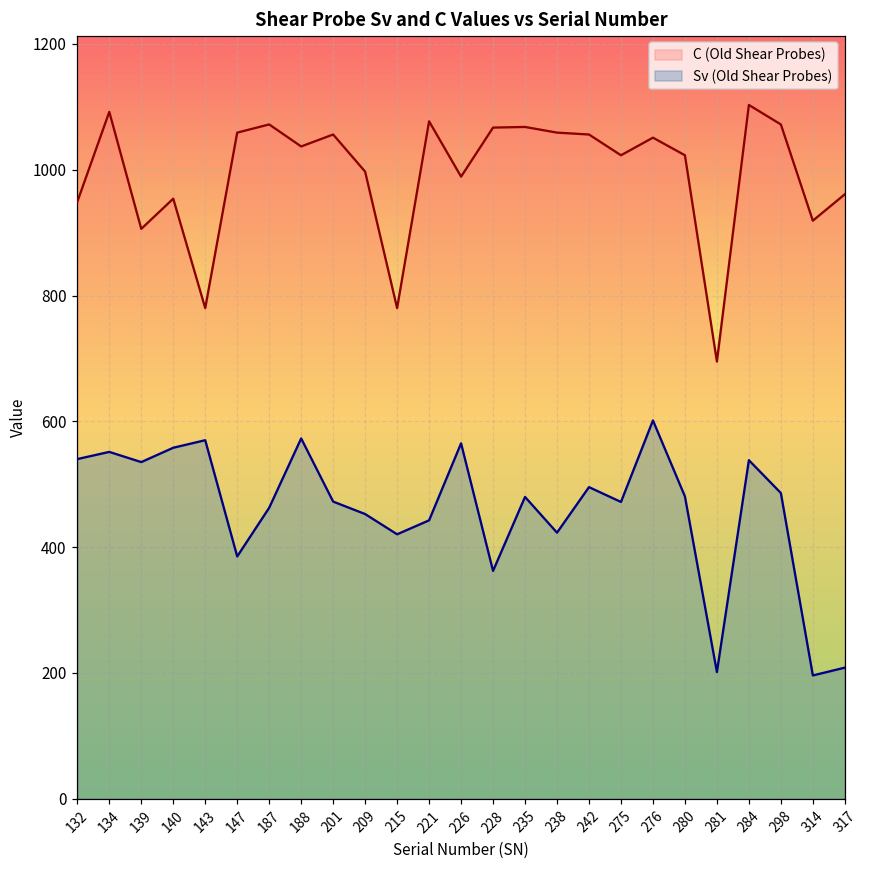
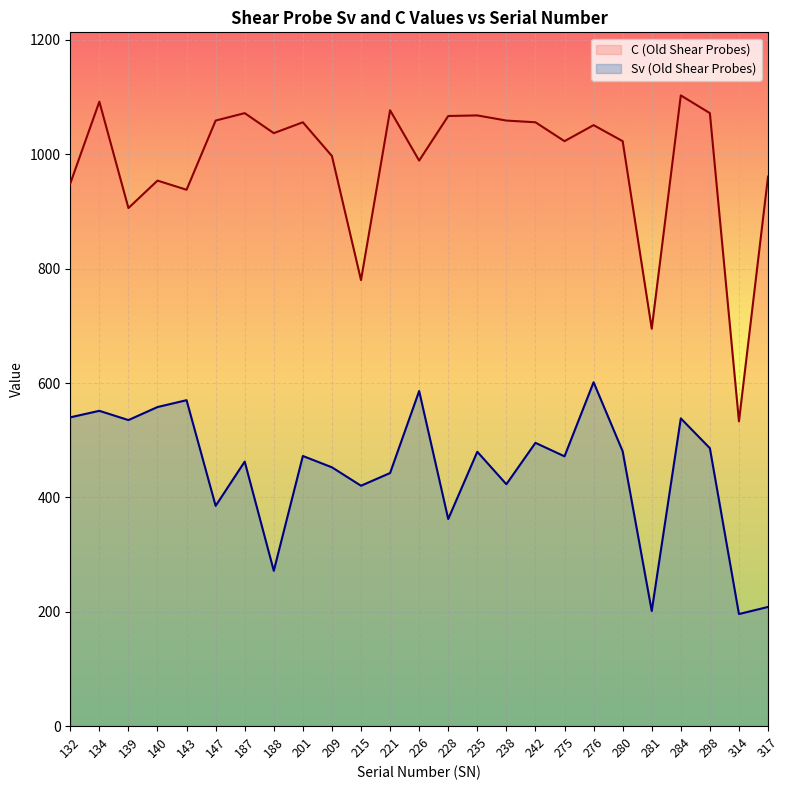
C (Old Shear Probes), 143: 780 -> 940
Sv (Old Shear Probes), 188: 570 -> 270
Sv (Old Shear Probes), 226: 570 -> 590
C (Old Shear Probes), 314: 920 -> 530
